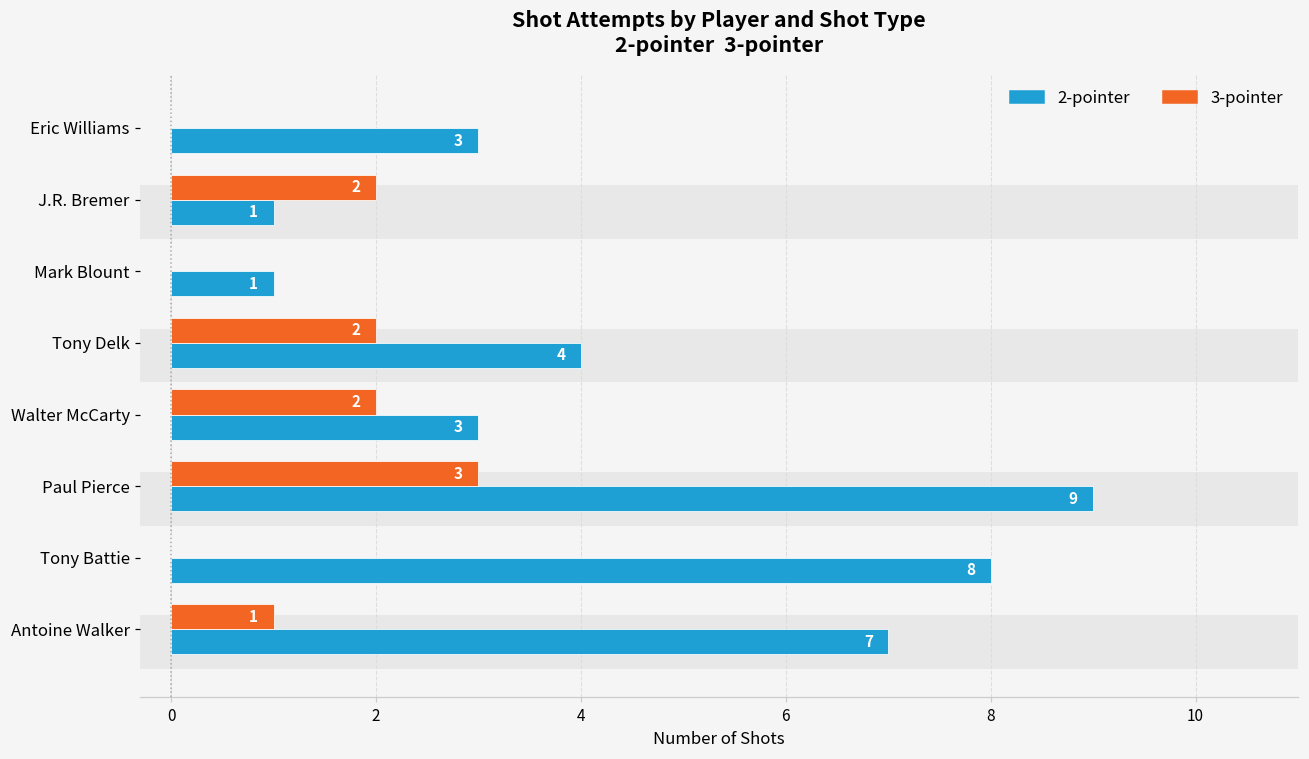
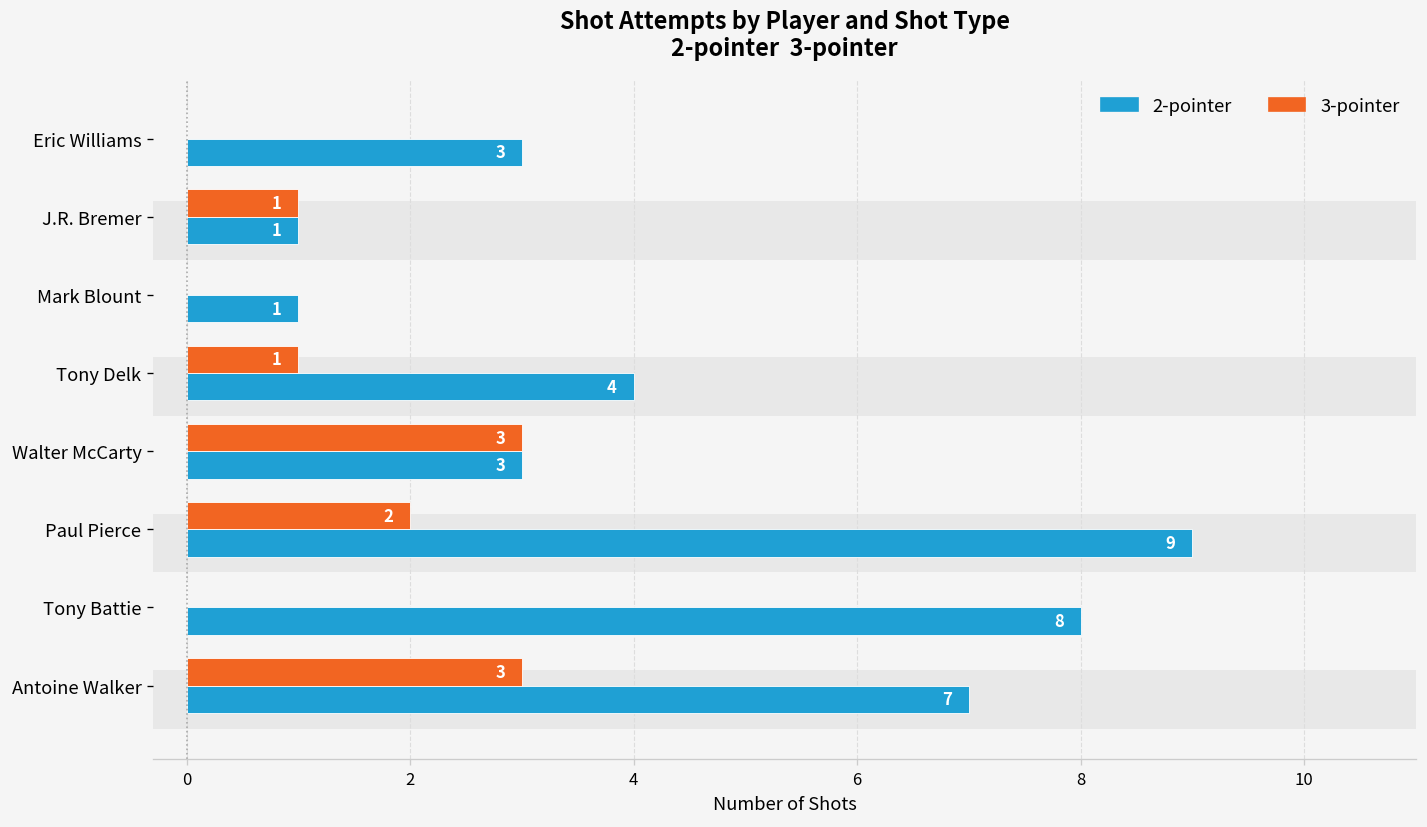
3-pointer, J.R. Bremer: 2 -> 1
3-pointer, Tony Delk: 2 -> 1
3-pointer, Walter McCarty: 2 -> 3
3-pointer, Paul Pierce: 3 -> 2
3-pointer, Antoine Walker: 1 -> 3
